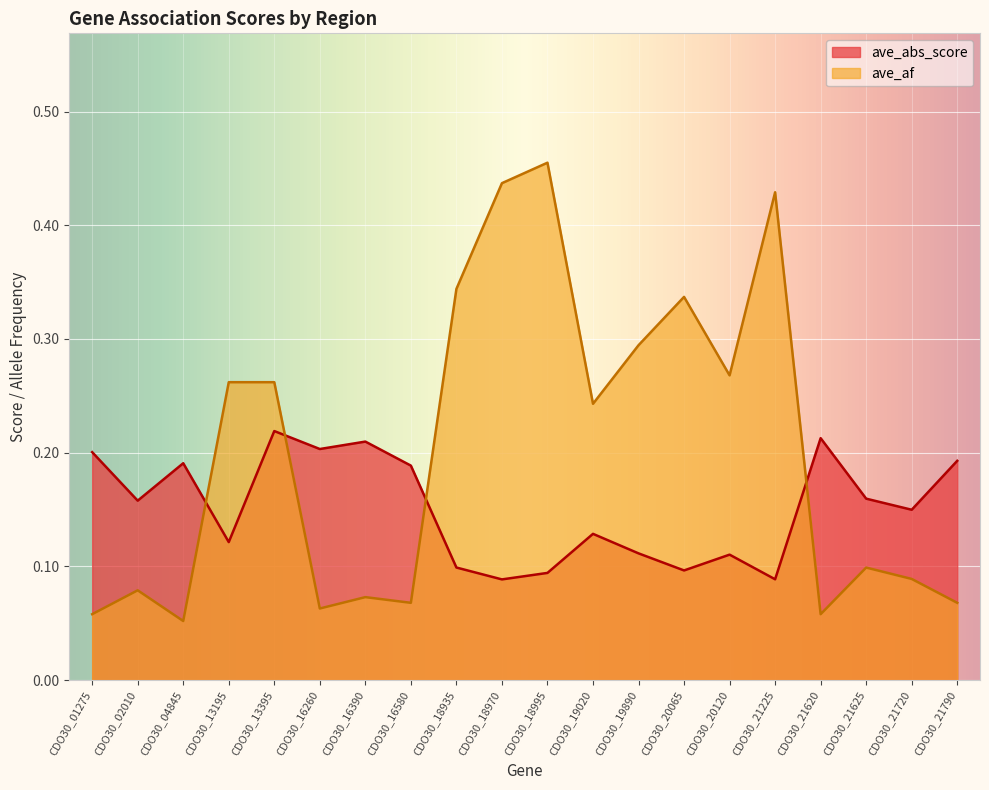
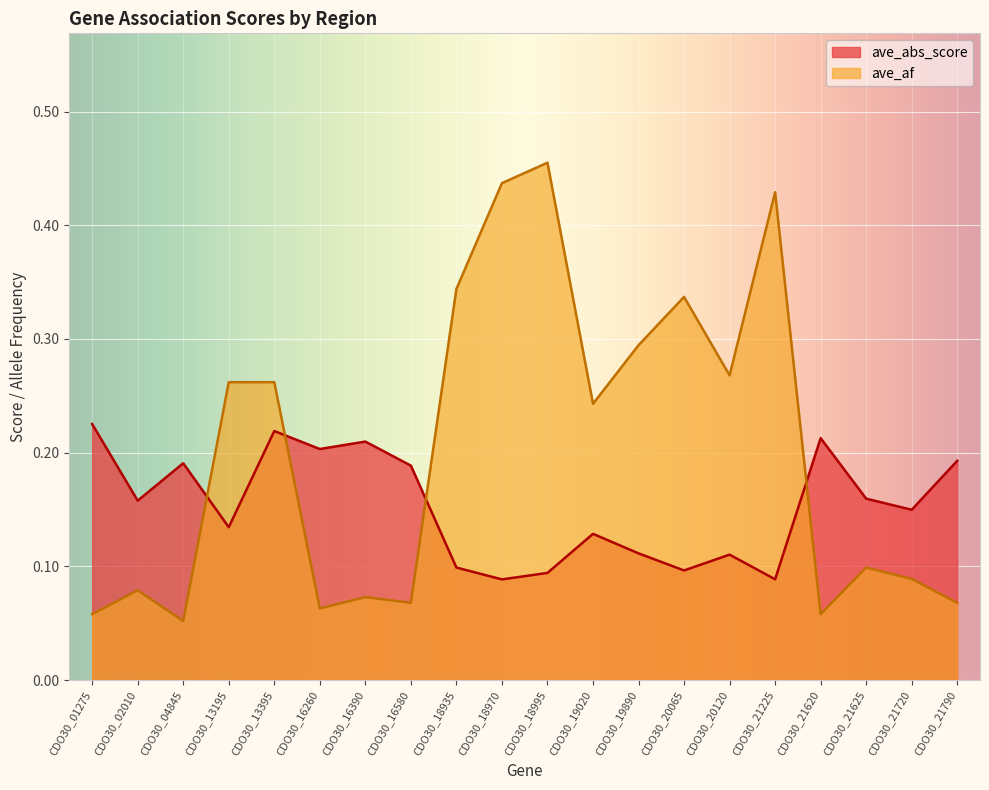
ave_abs_score, CDO30_01275: 0.200 -> 0.225
ave_abs_score, CDO30_13195: 0.121 -> 0.134
